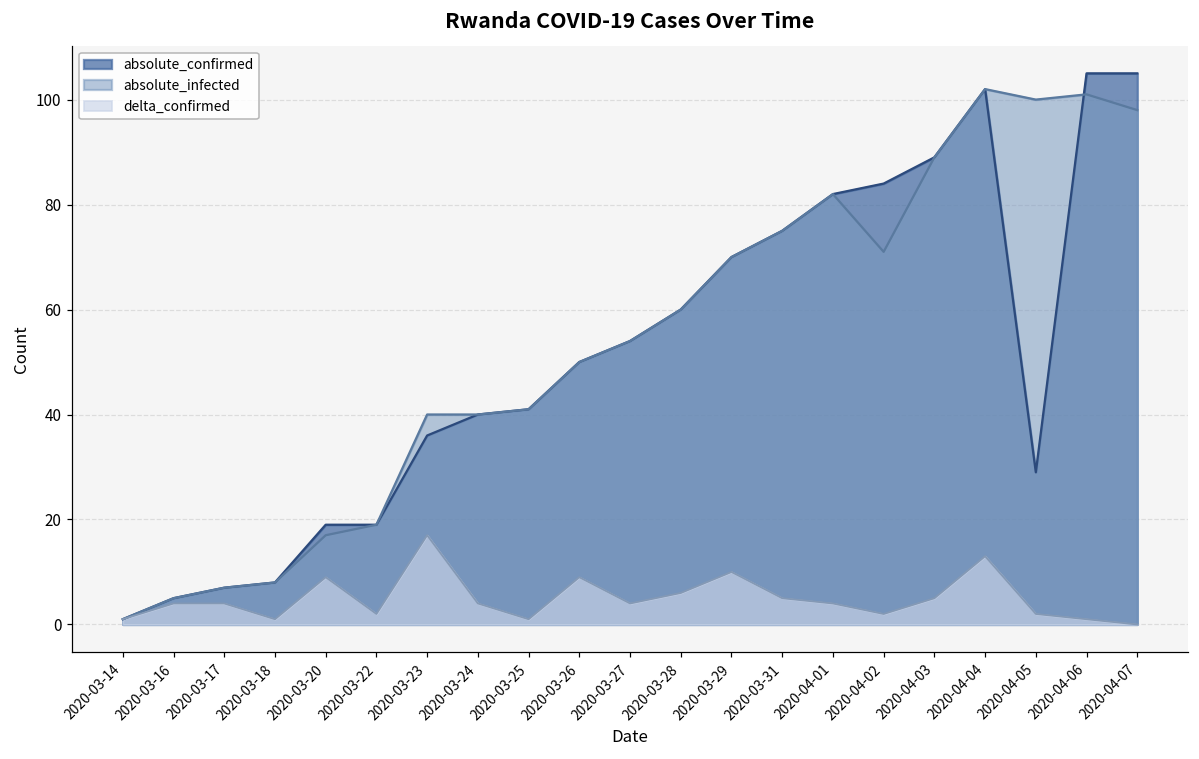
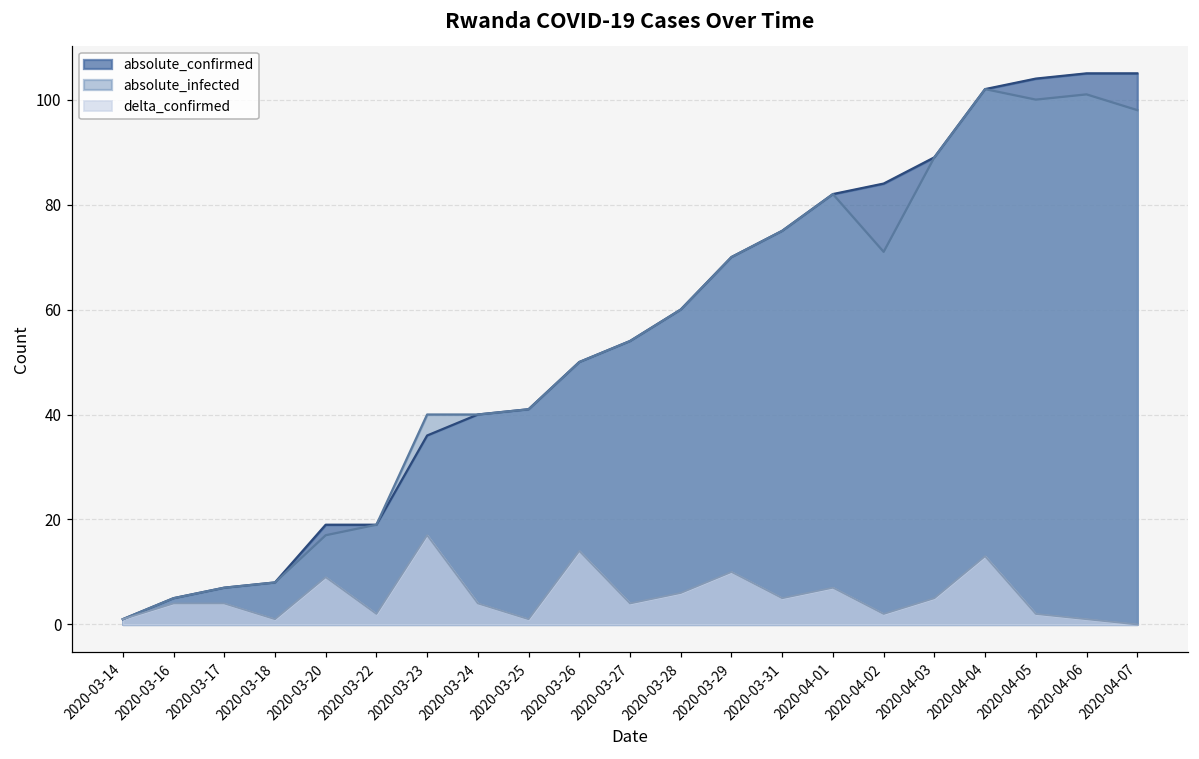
delta_confirmed, 2020-03-26: 9 -> 14
delta_confirmed, 2020-04-01: 4 -> 7
absolute_confirmed, 2020-04-05: 29 -> 104
